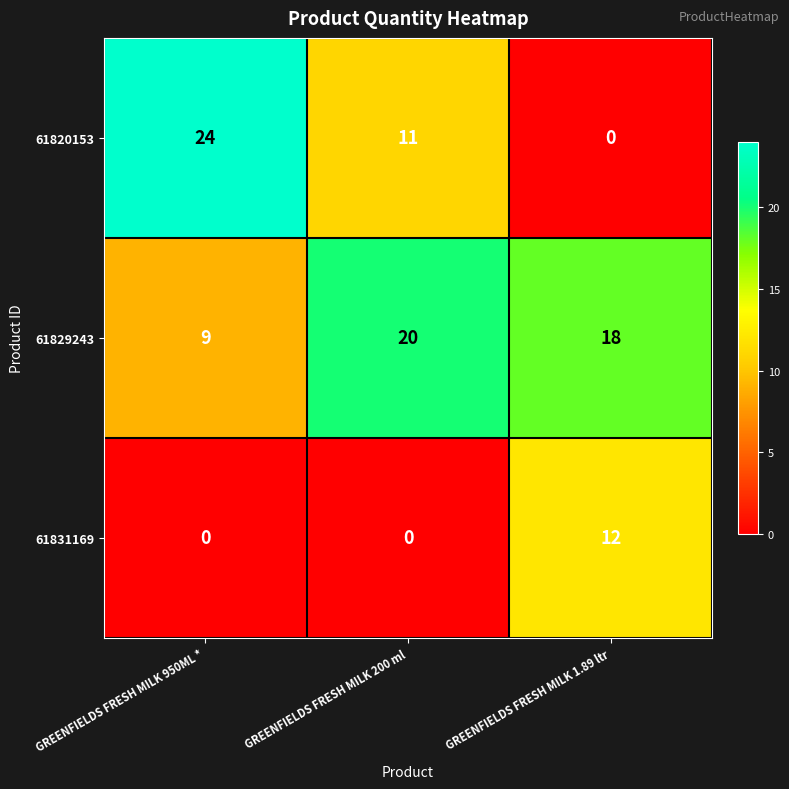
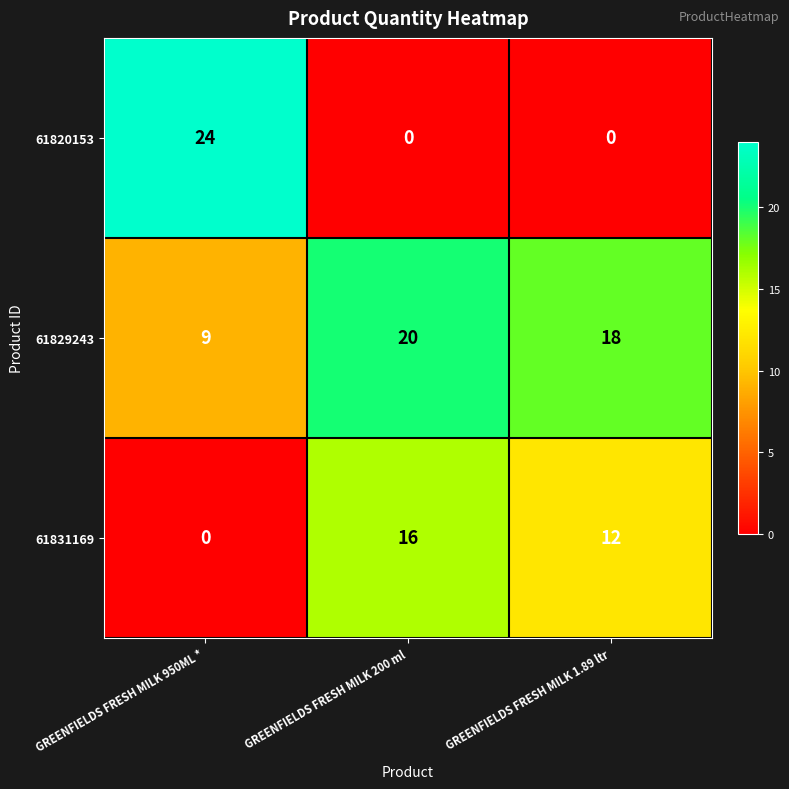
61820153, GREENFIELDS FRESH MILK 200 ml: 11 -> 0
61831169, GREENFIELDS FRESH MILK 200 ml: 0 -> 16
